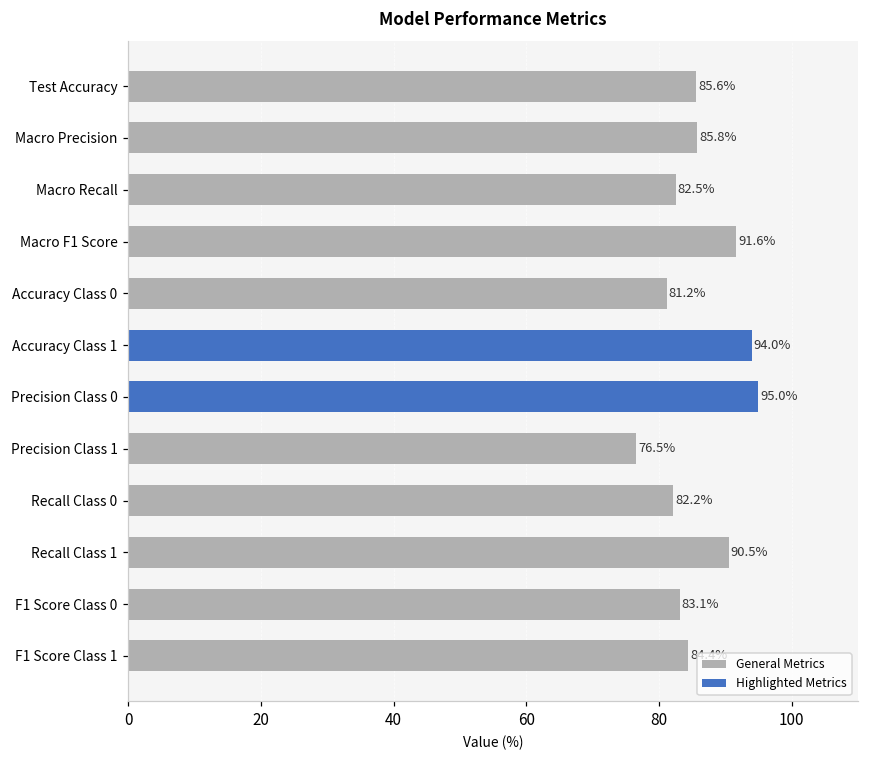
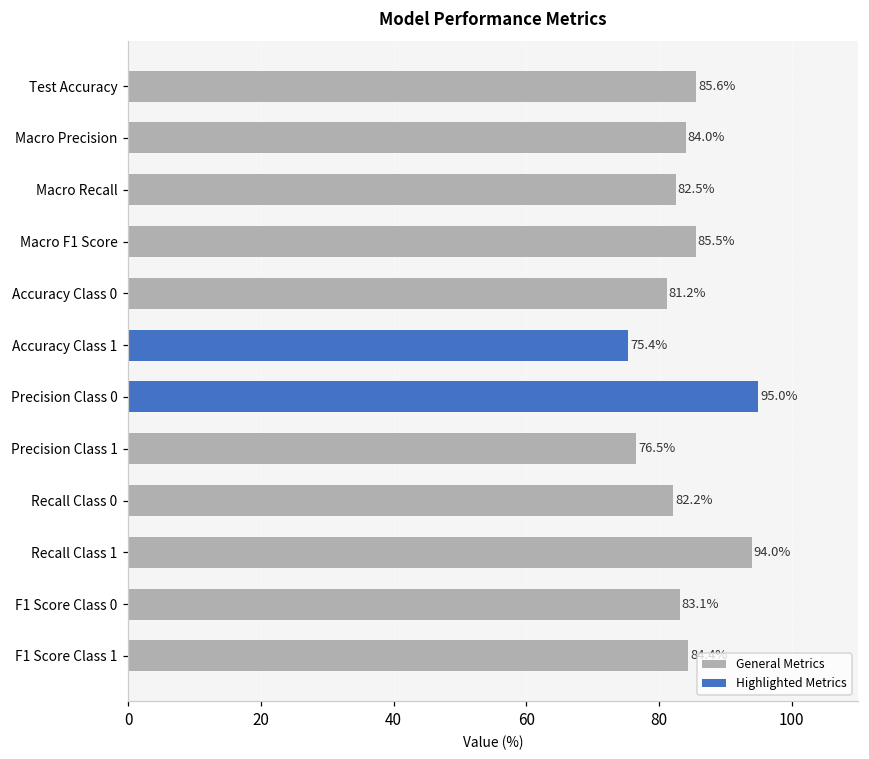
Macro Precision: 85.8% -> 84.0%
Macro F1 Score: 91.6% -> 85.5%
Accuracy Class 1: 94.0% -> 75.4%
Recall Class 1: 90.5% -> 94.0%
